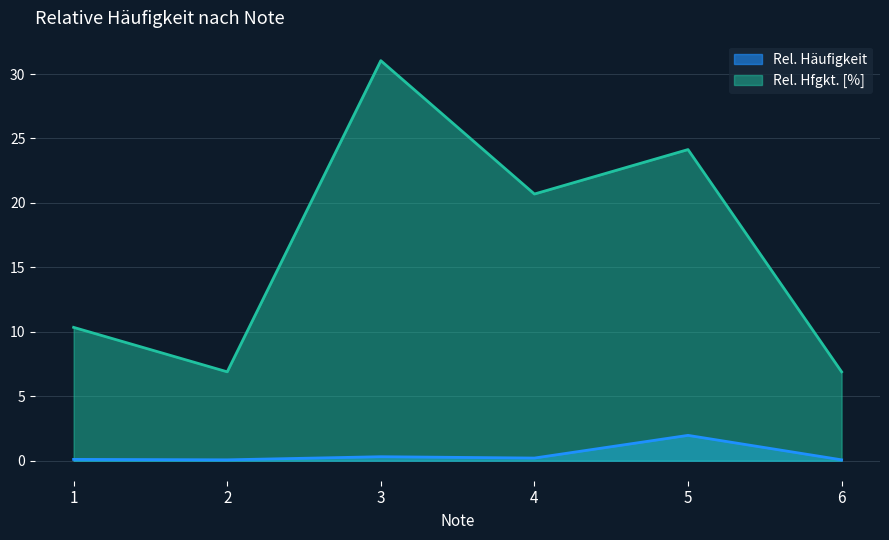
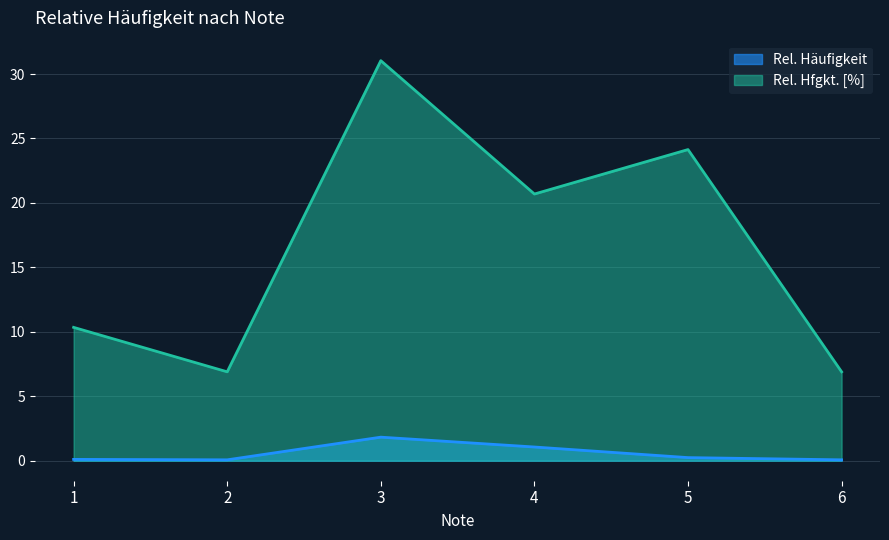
Rel. Häufigkeit, 3: 0.3 -> 1.8
Rel. Häufigkeit, 4: 0.2 -> 1.1
Rel. Häufigkeit, 5: 2.0 -> 0.2
